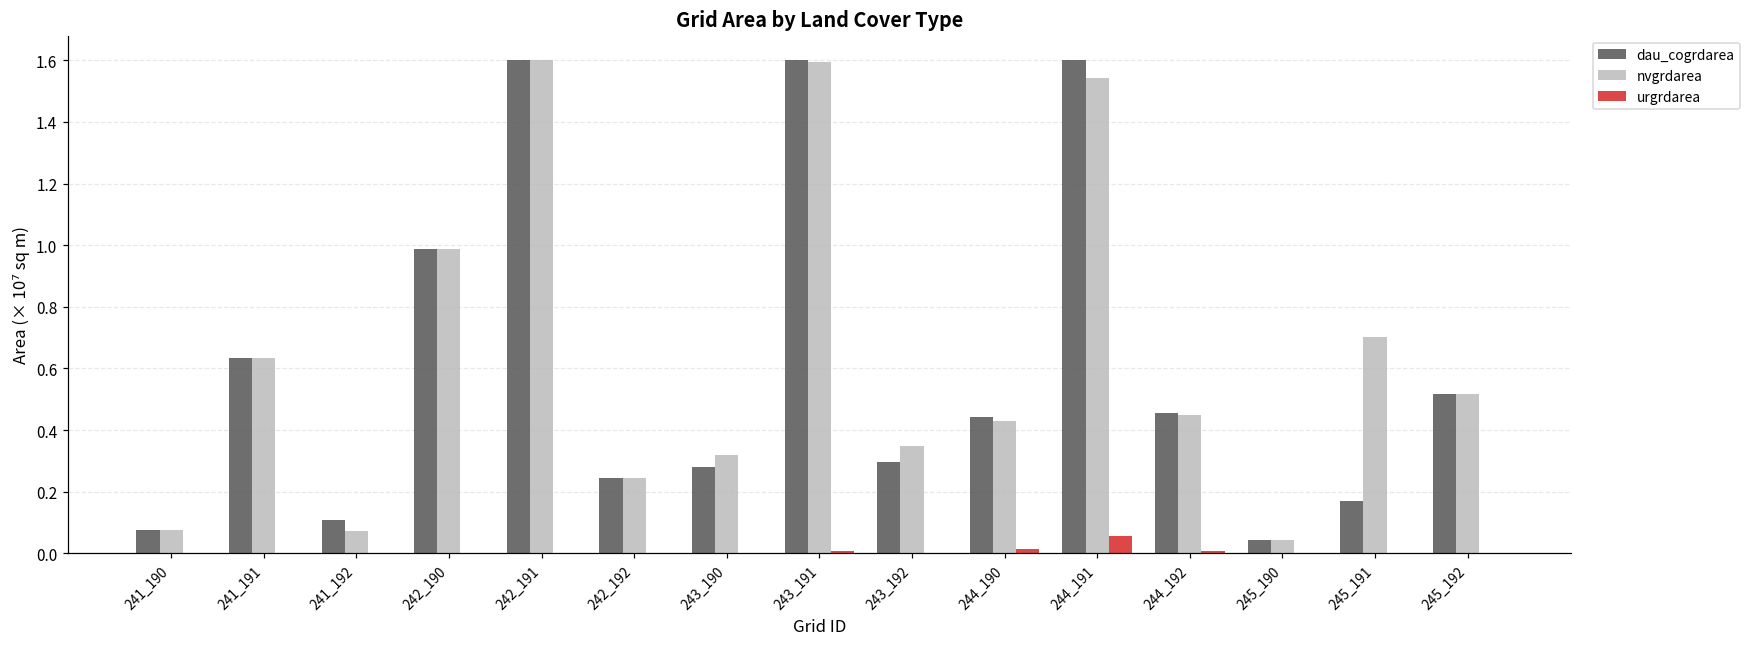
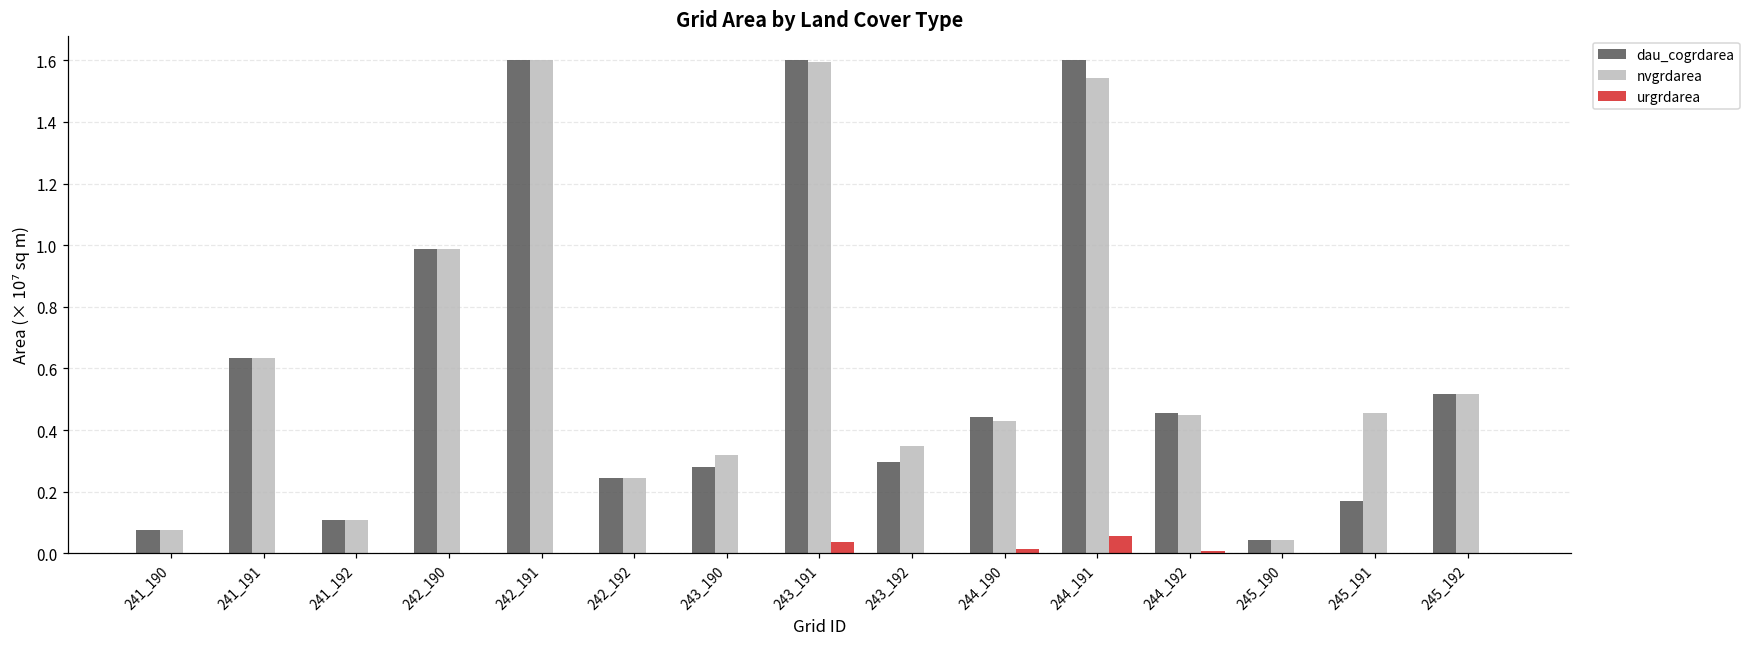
nvgrdarea, 241_192: 0.07 -> 0.11
urgrdarea, 243_191: 0.01 -> 0.04
nvgrdarea, 245_191: 0.70 -> 0.46
